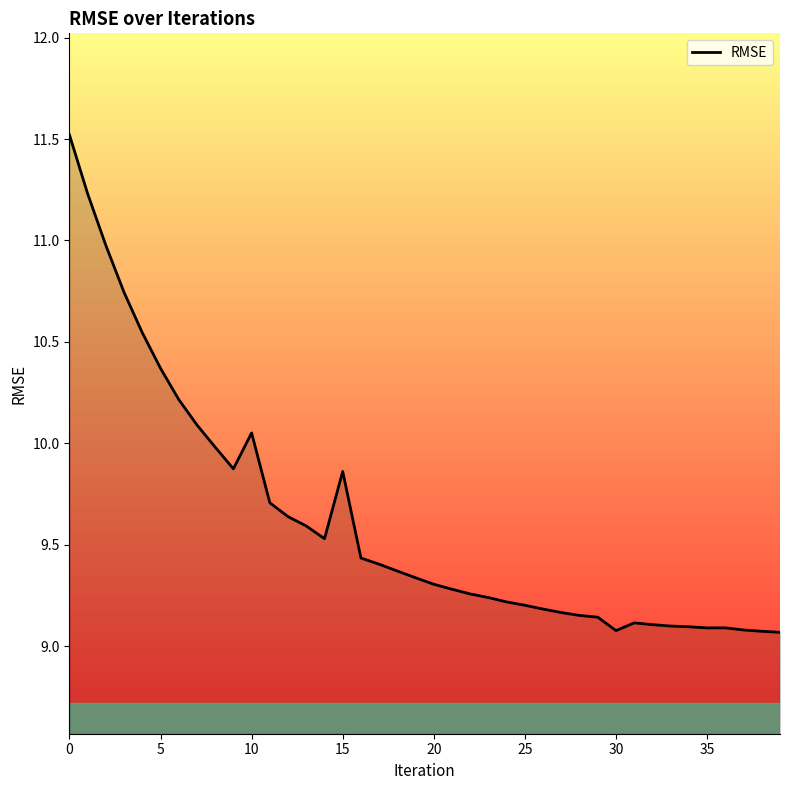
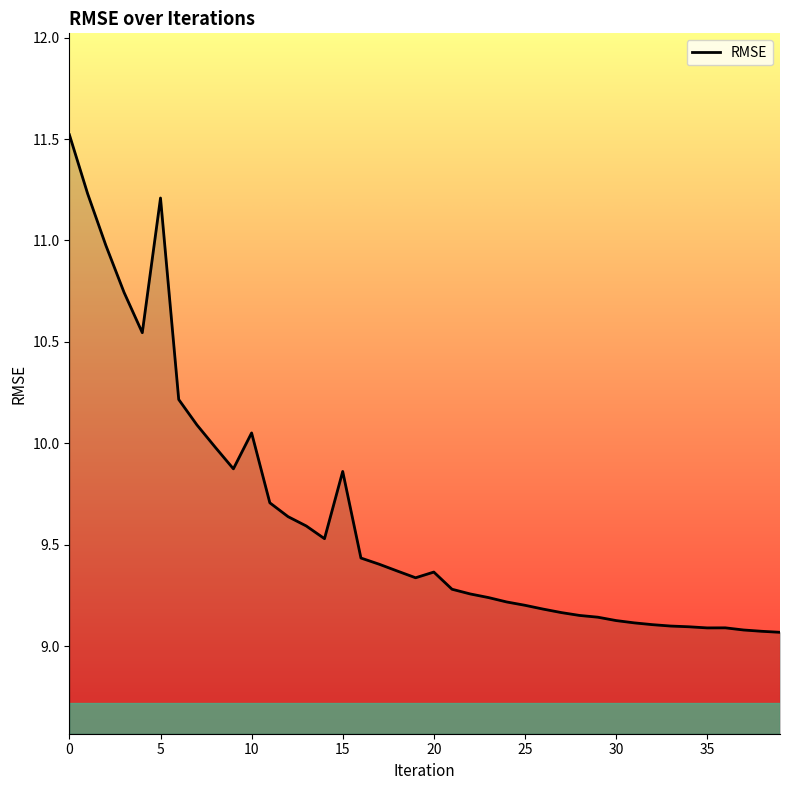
5: 10.37 -> 11.21
20: 9.30 -> 9.37
30: 9.08 -> 9.13
